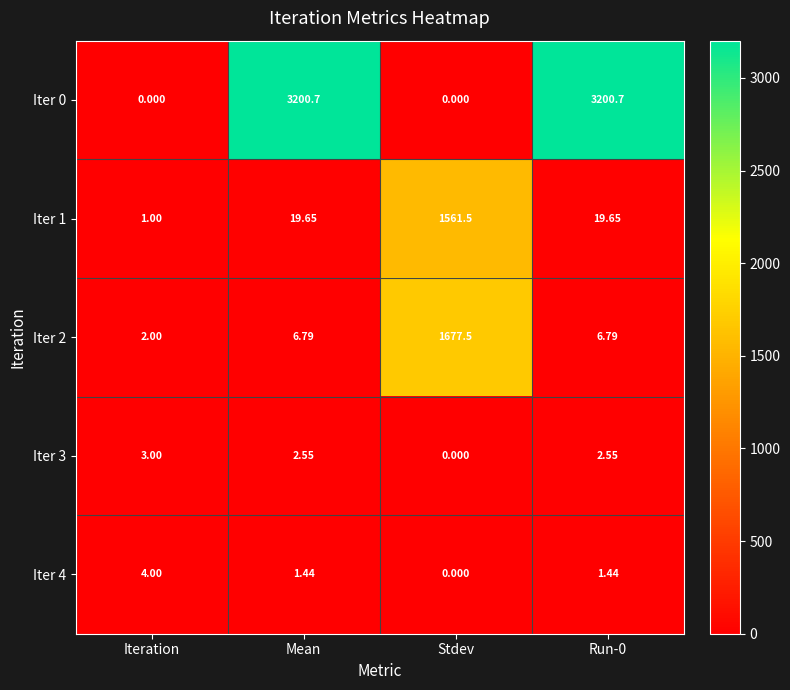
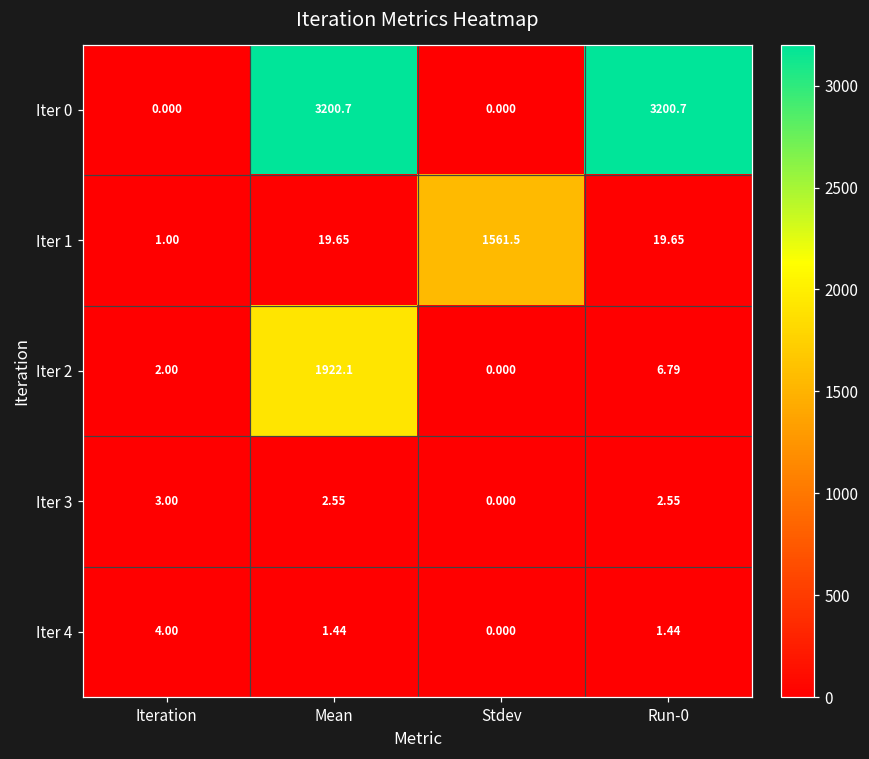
Iter 2, Mean: 6.79 -> 1922.1
Iter 2, Stdev: 1677.5 -> 0.000
